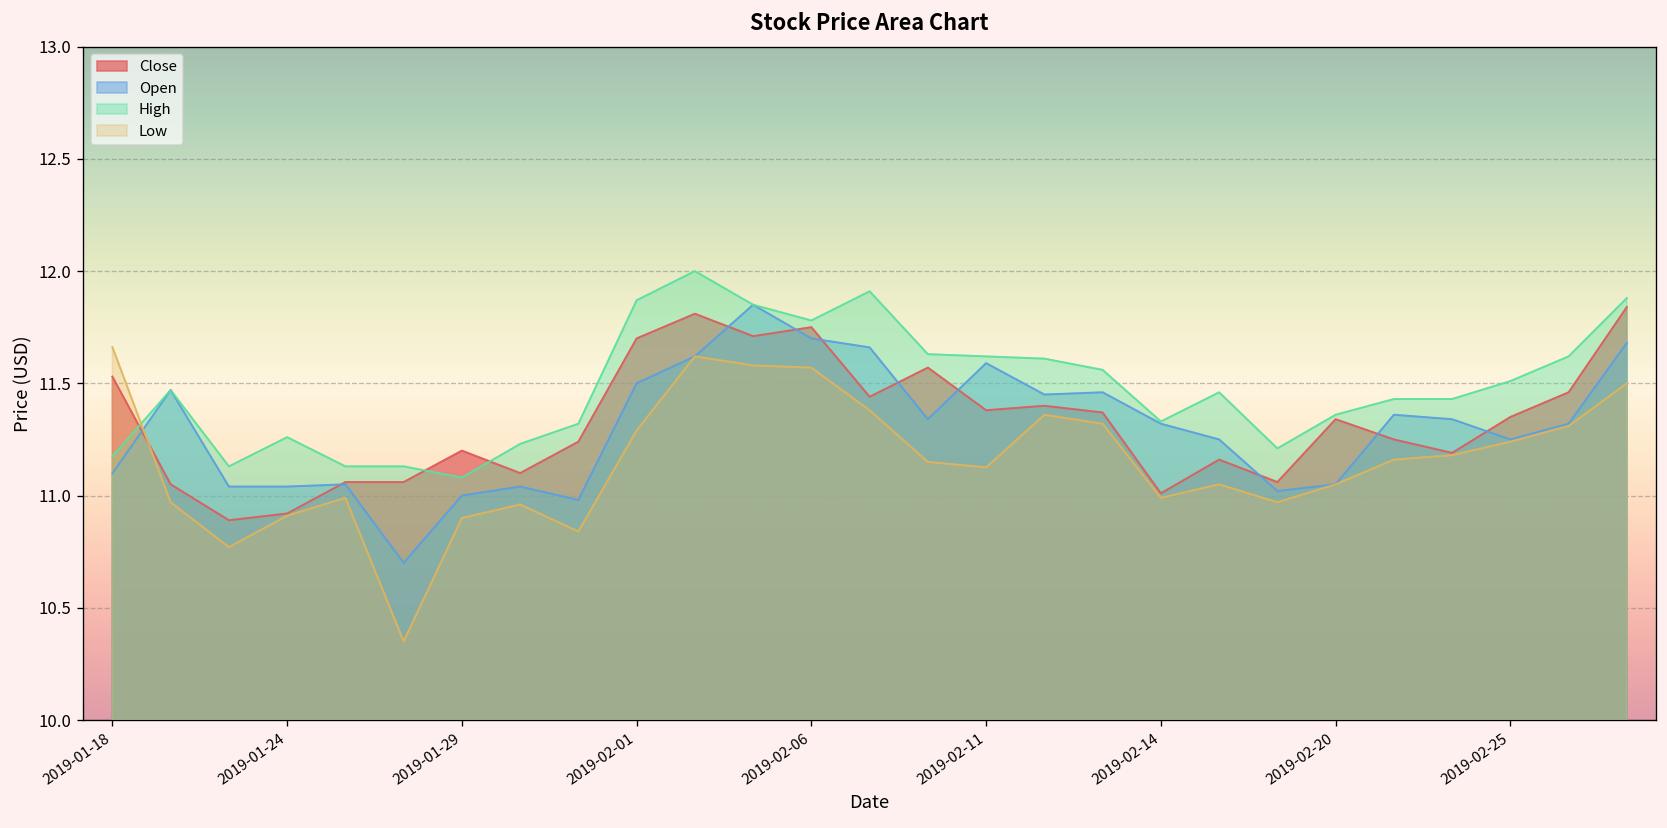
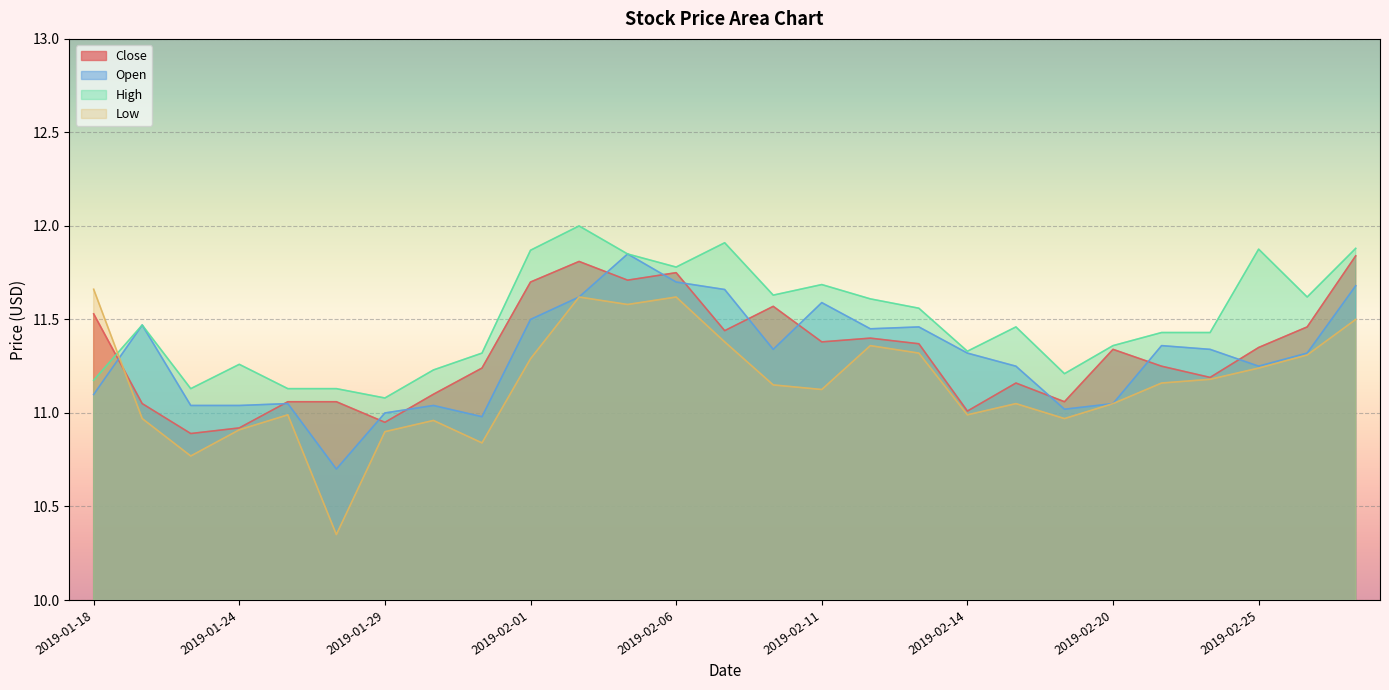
Close, 2019-01-29: 11.20 -> 10.95
Low, 2019-02-06: 11.57 -> 11.62
High, 2019-02-11: 11.62 -> 11.69
High, 2019-02-25: 11.51 -> 11.88
